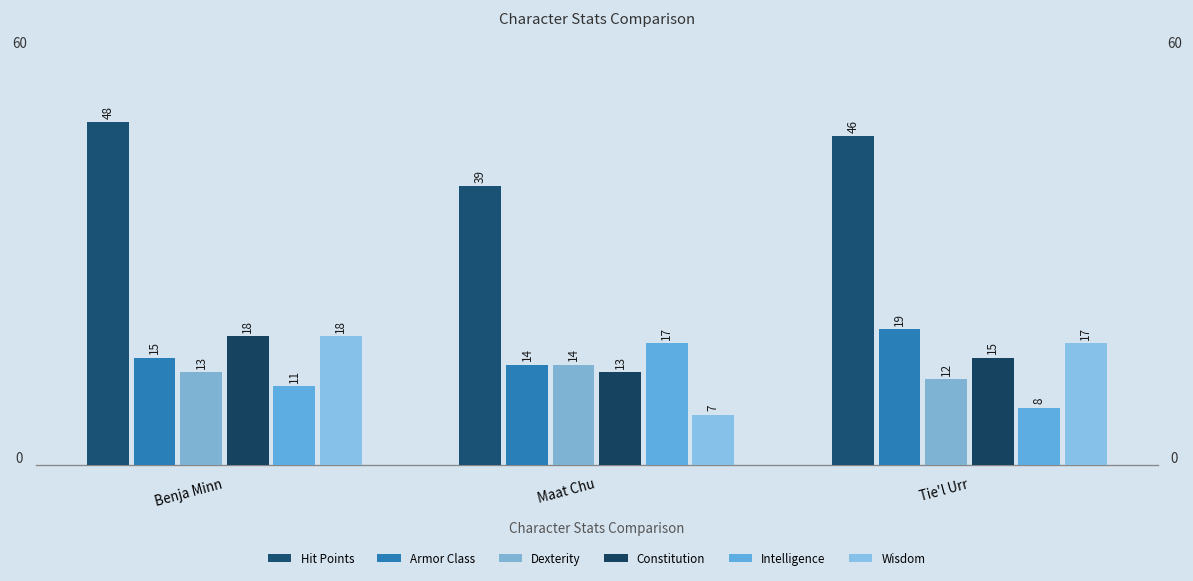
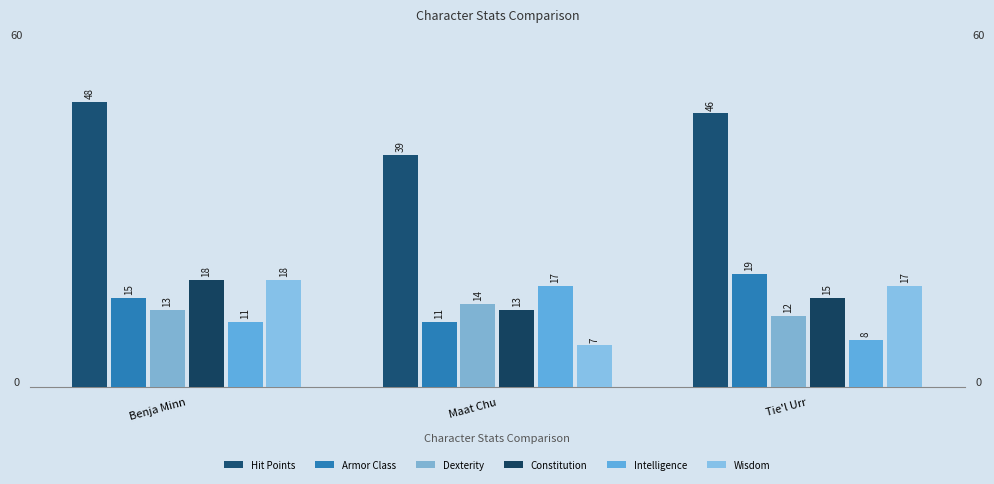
Armor Class, Maat Chu: 14 -> 11
